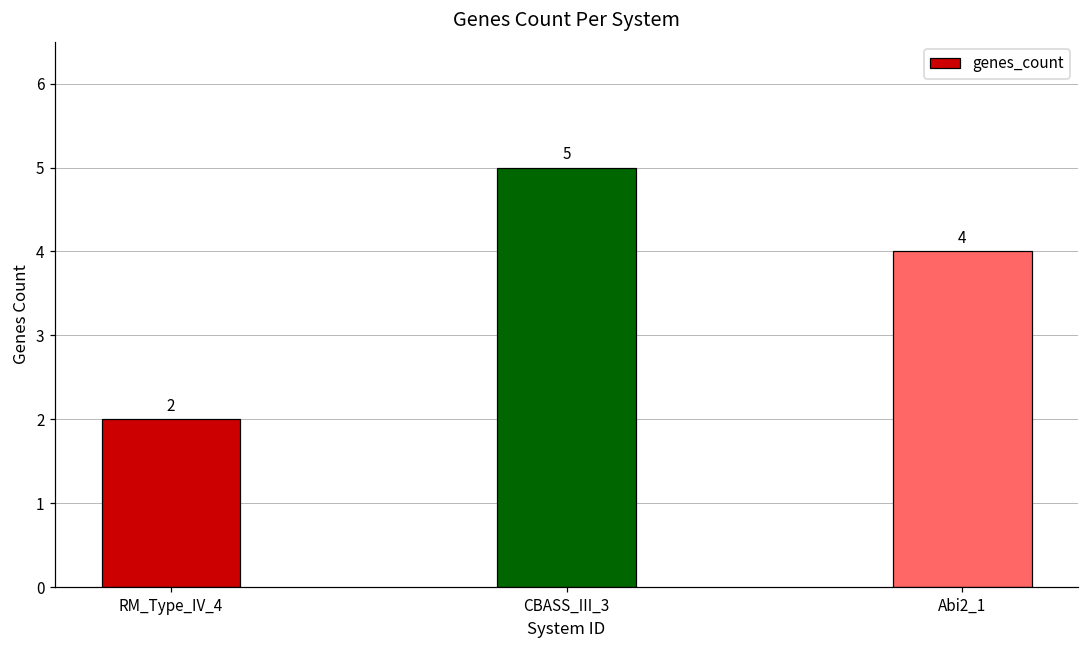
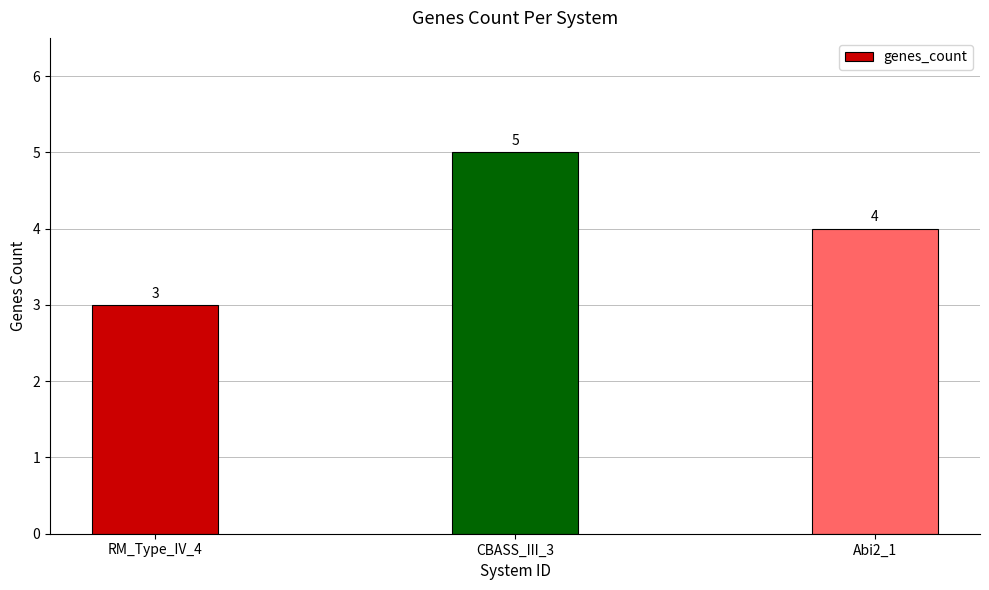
RM_Type_IV_4: 2 -> 3
